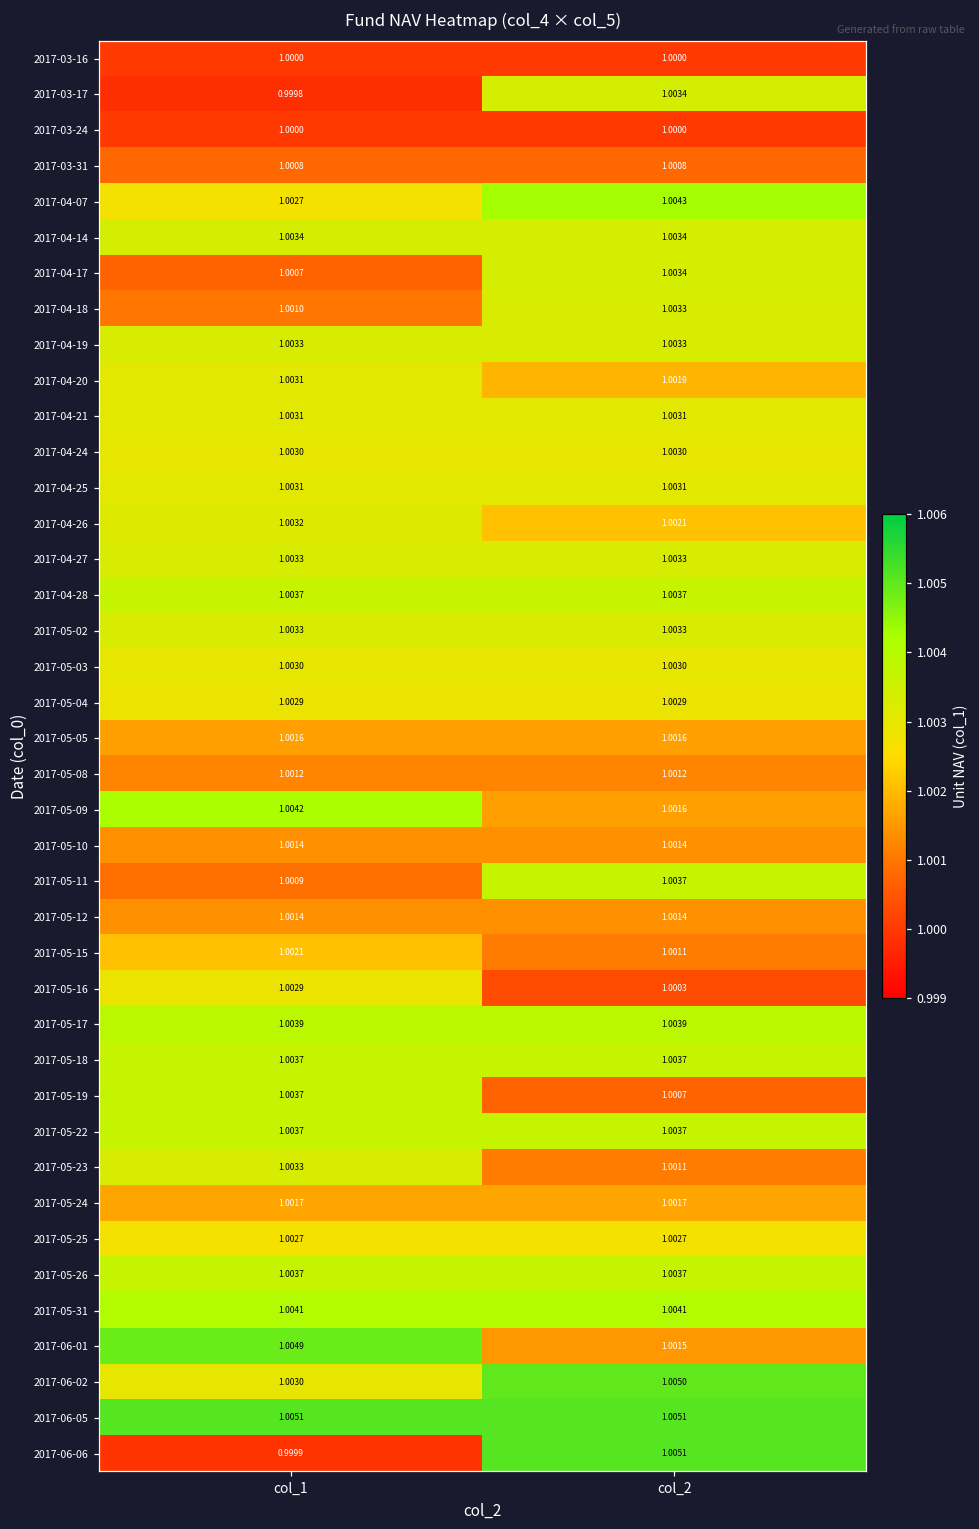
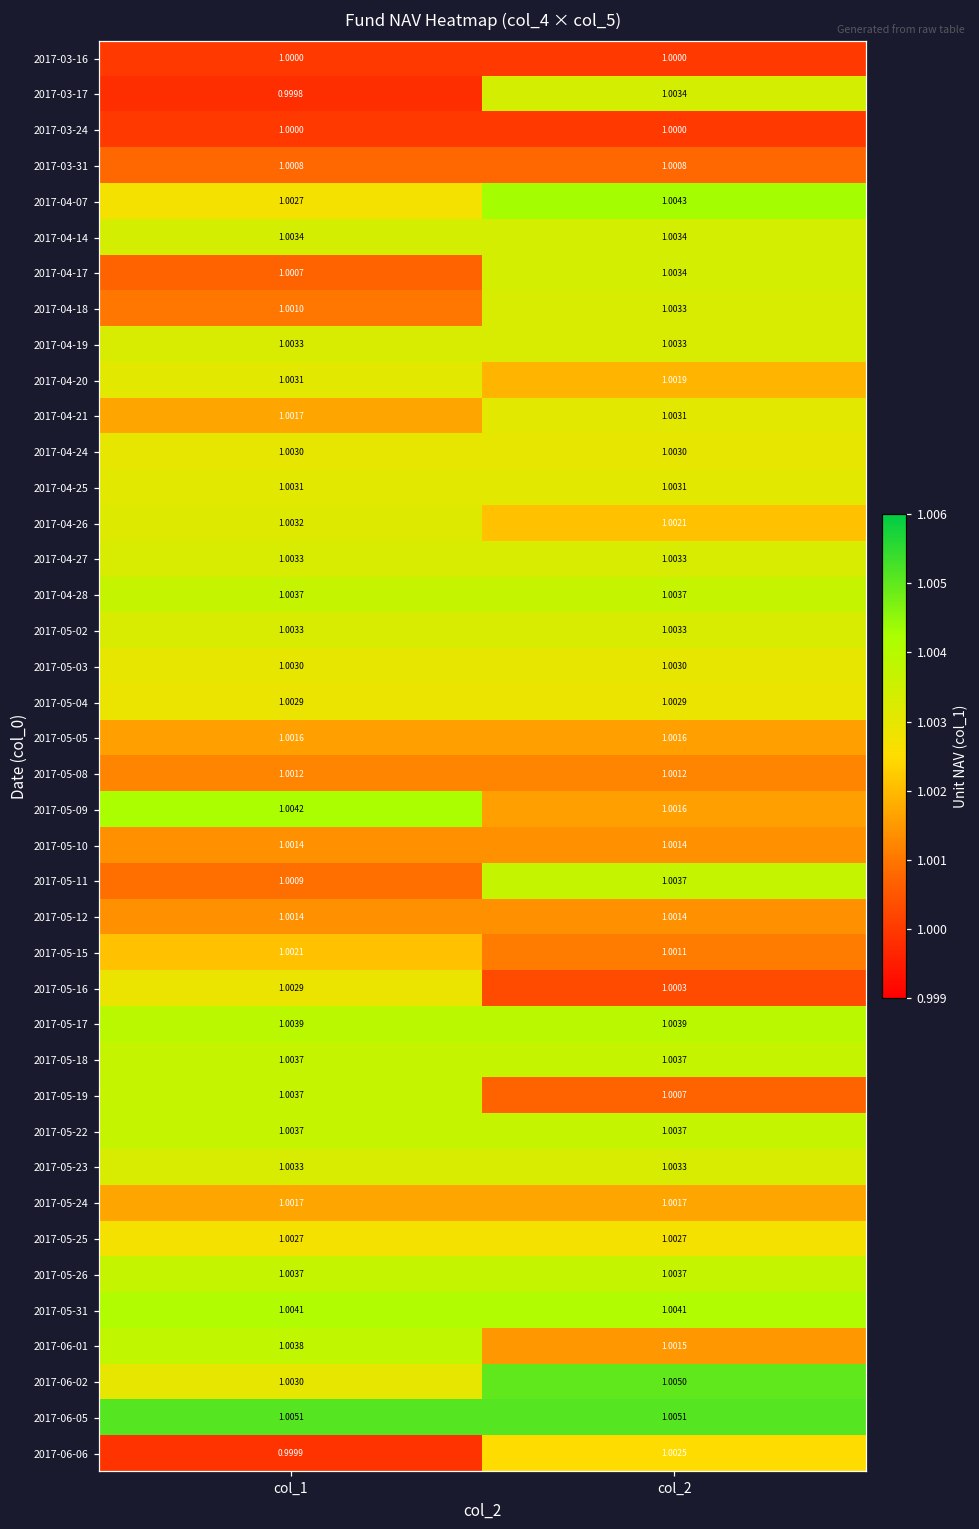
2017-04-21, col_1: 1.0031 -> 1.0017
2017-05-23, col_2: 1.0011 -> 1.0033
2017-06-01, col_1: 1.0049 -> 1.0038
2017-06-06, col_2: 1.0051 -> 1.0025
